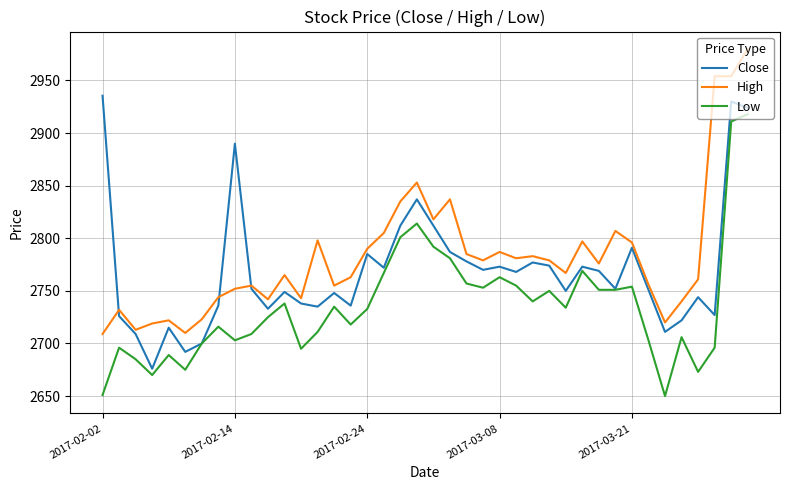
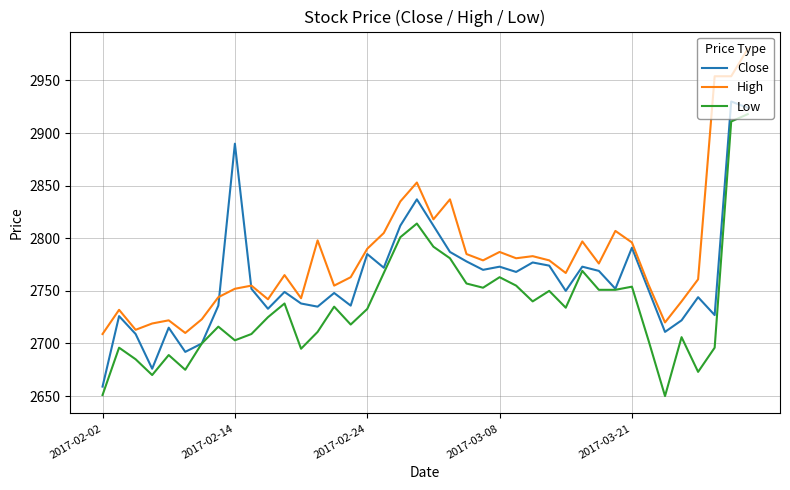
Close, 2017-02-02: 2936 -> 2659
